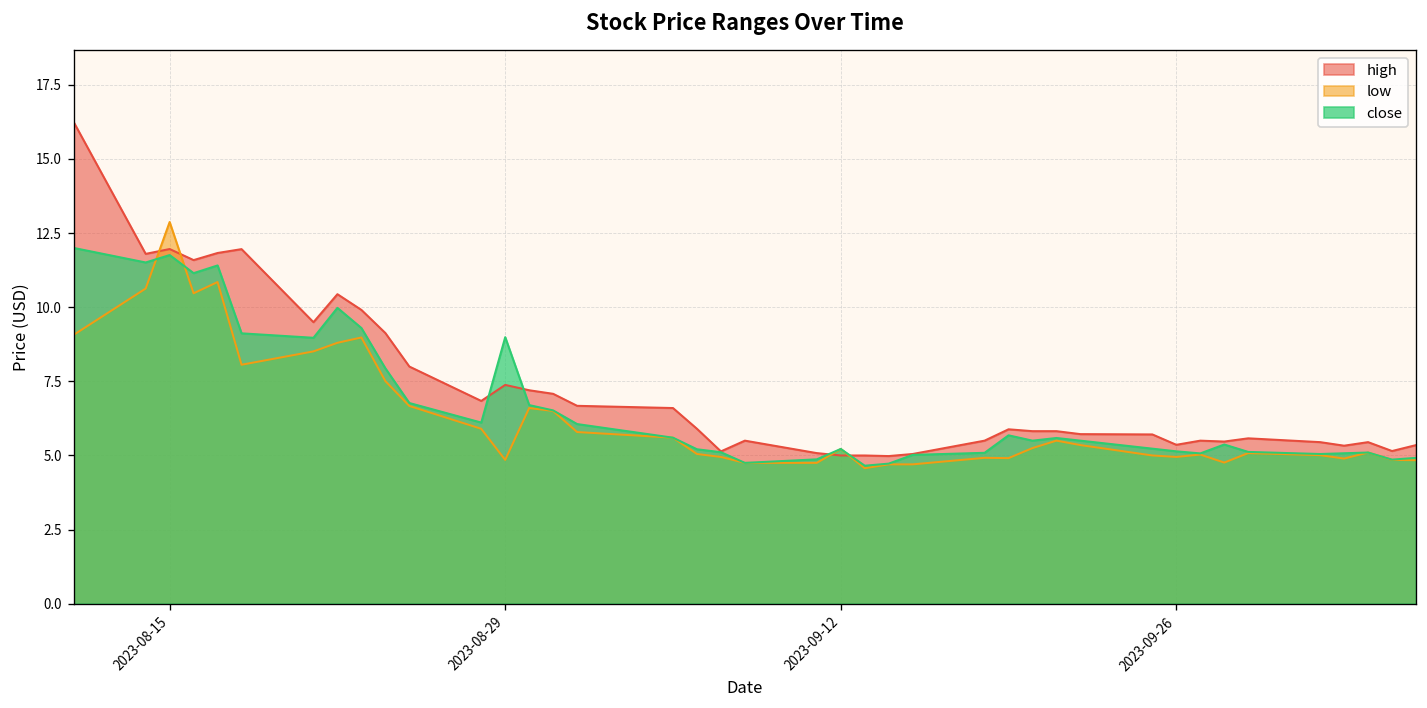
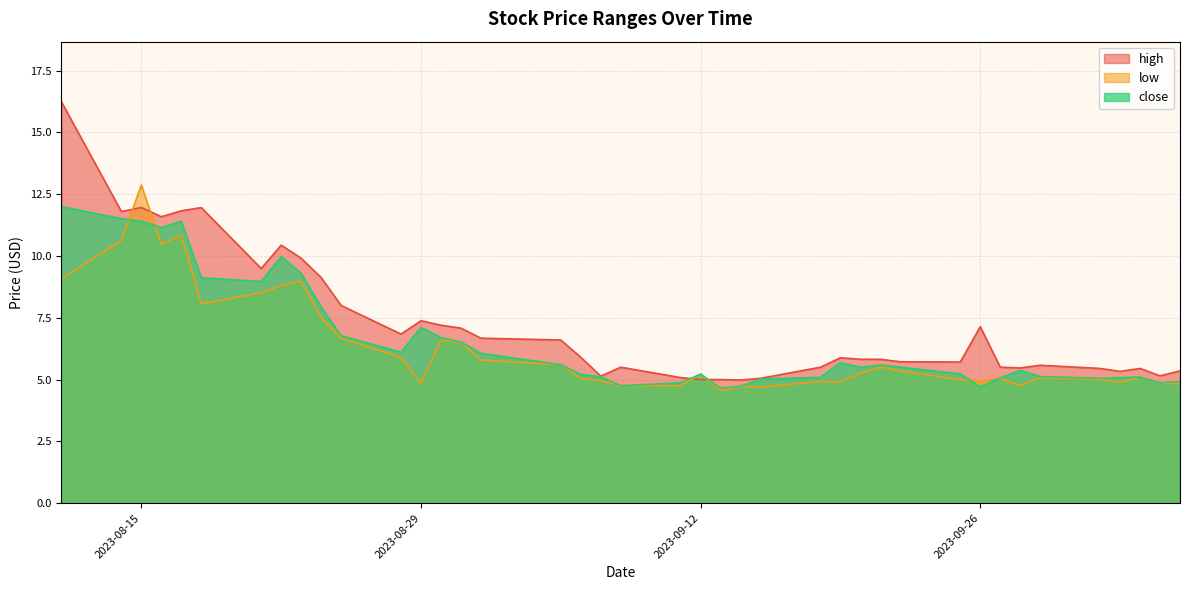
close, 2023-08-15: 11.8 -> 11.4
close, 2023-08-29: 9.0 -> 7.1
high, 2023-09-26: 5.4 -> 7.1
close, 2023-09-26: 5.1 -> 4.7
